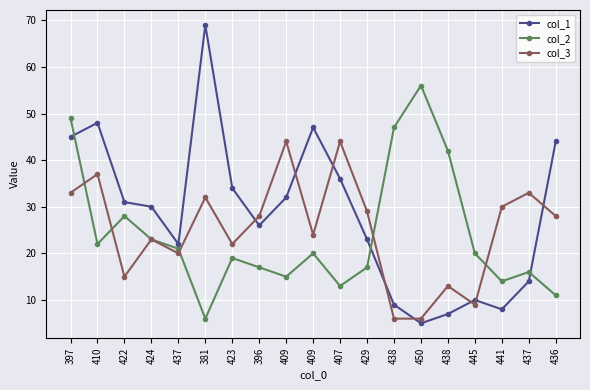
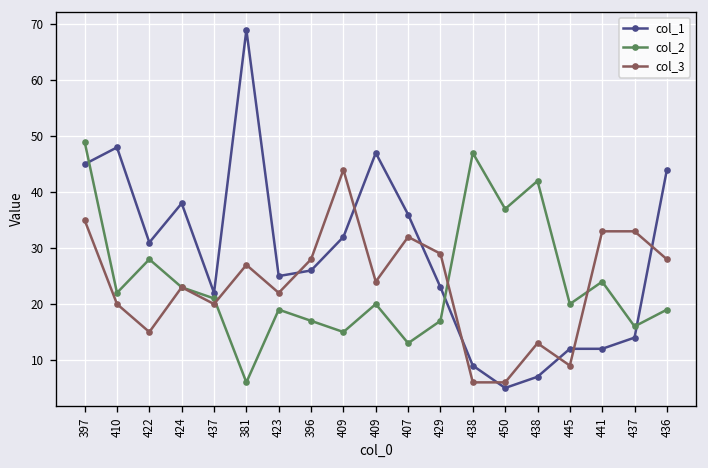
col_3, 397: 33 -> 35
col_3, 410: 37 -> 20
col_1, 424: 30 -> 38
col_3, 381: 32 -> 27
col_1, 423: 34 -> 25
col_3, 407: 44 -> 32
col_2, 450: 56 -> 37
col_1, 445: 10 -> 12
col_1, 441: 8 -> 12
col_2, 441: 14 -> 24
col_3, 441: 30 -> 33
col_2, 436: 11 -> 19
